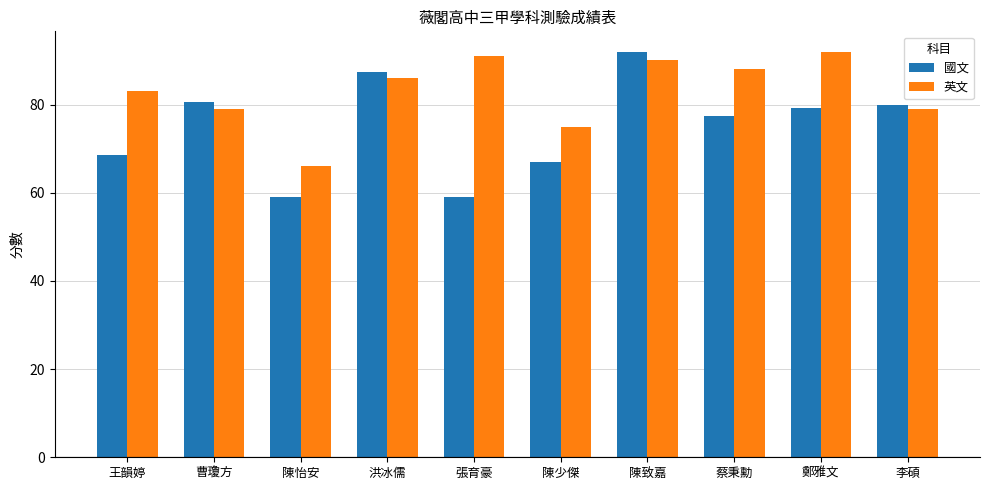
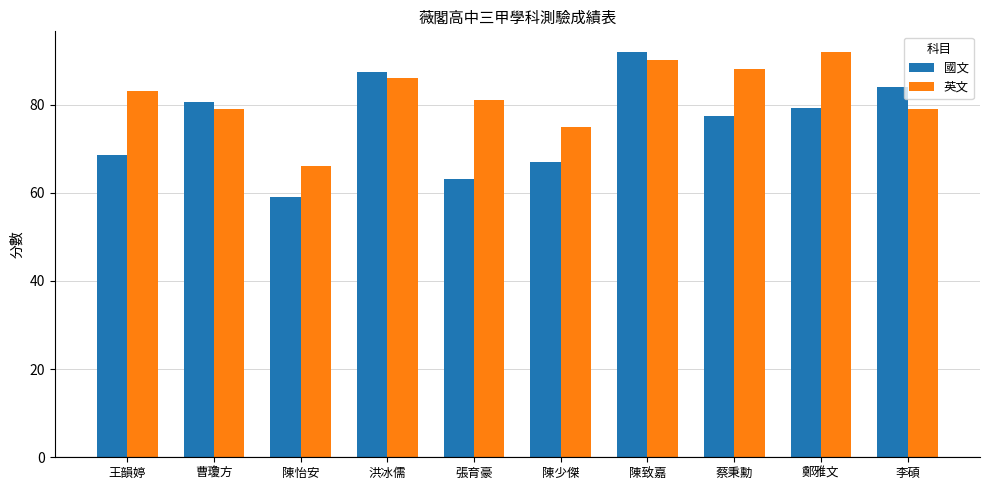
國文, 張育豪: 59 -> 63
英文, 張育豪: 91 -> 81
國文, 李碩: 80 -> 84
